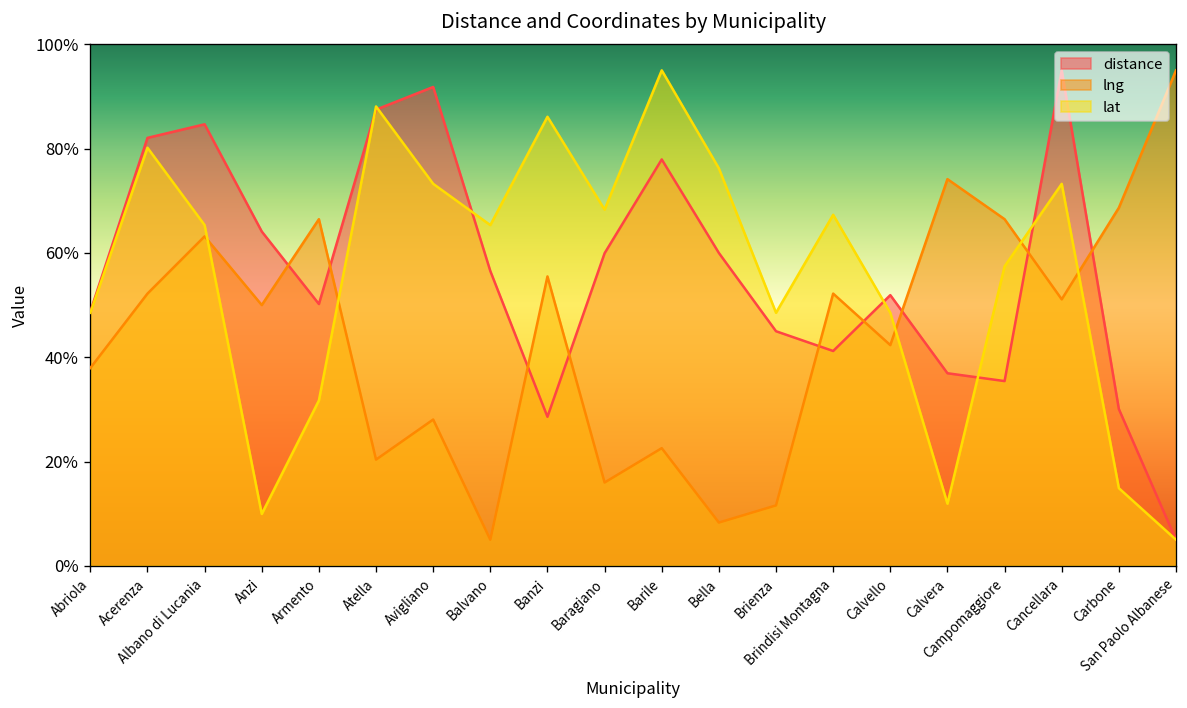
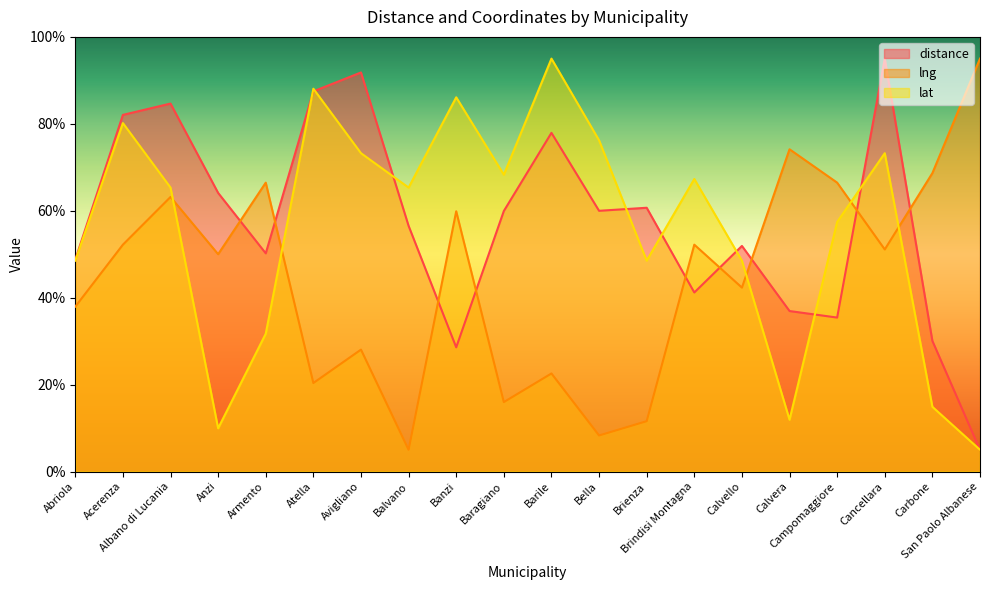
lng, Banzi: 55% -> 60%
distance, Brienza: 45% -> 61%
